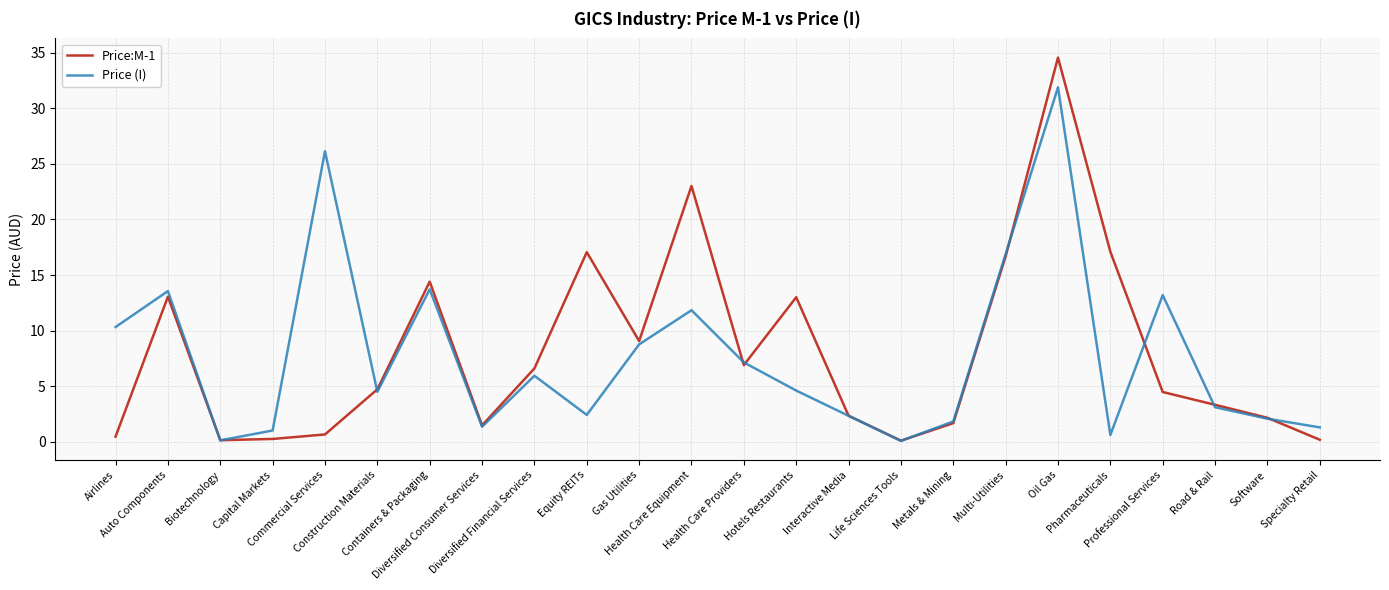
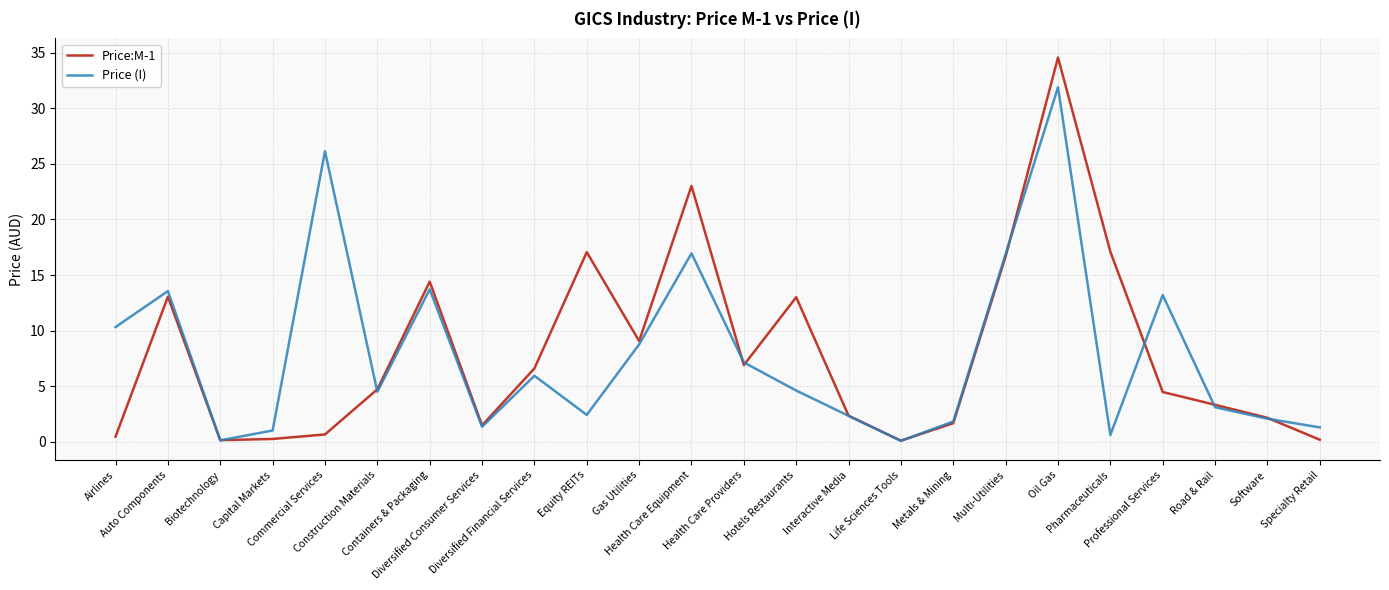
Price (I), Health Care Equipment: 11.8 -> 17.0
